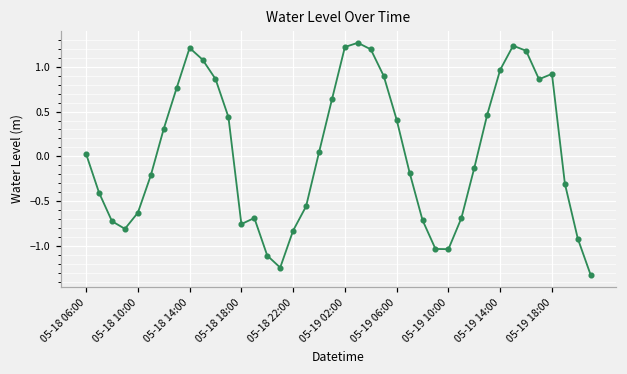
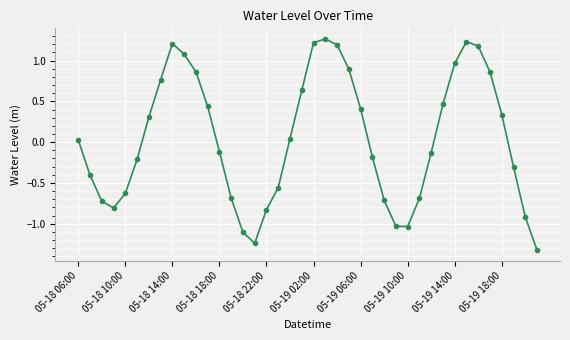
05-18 18:00: -0.8 -> -0.1
05-19 18:00: 0.9 -> 0.3
